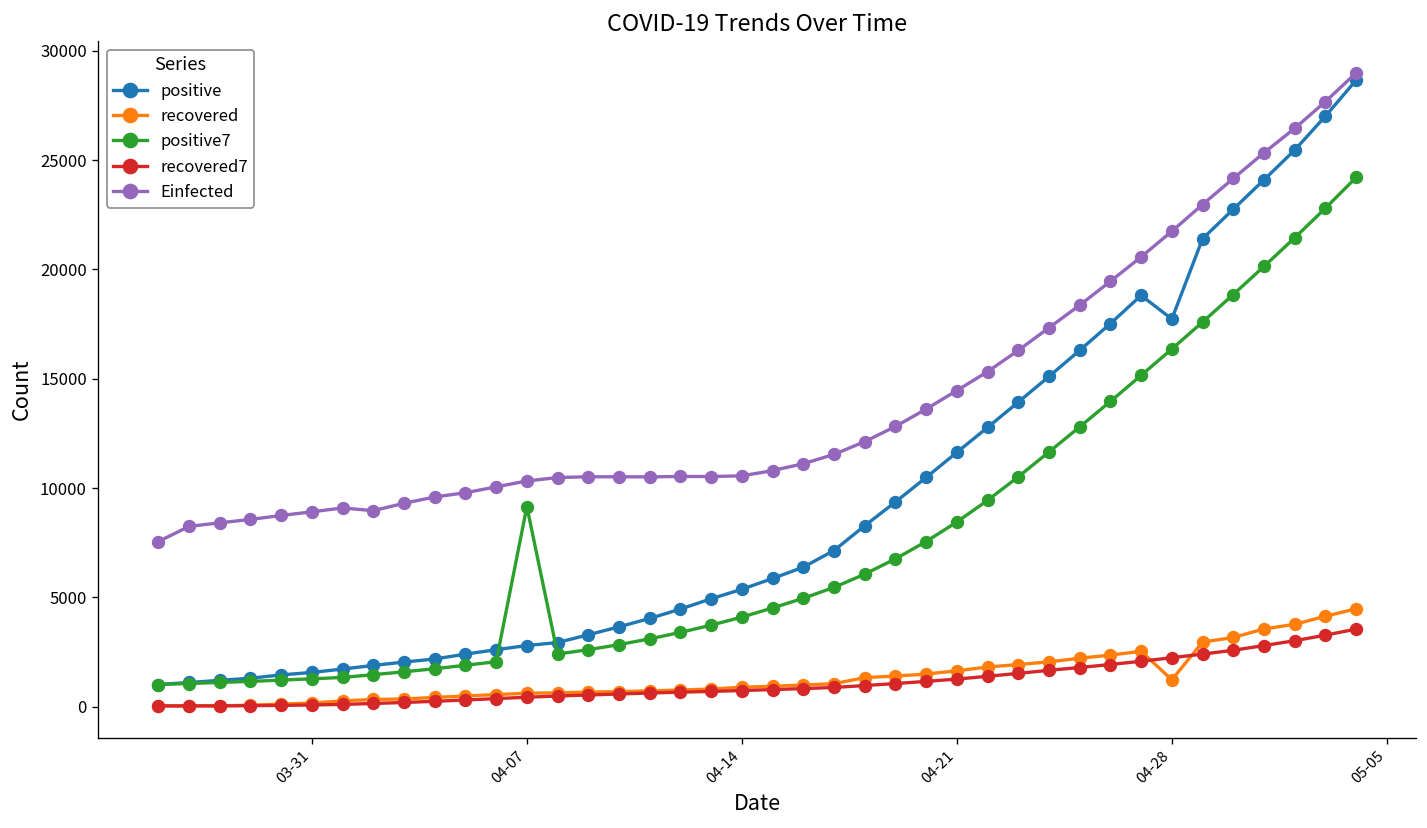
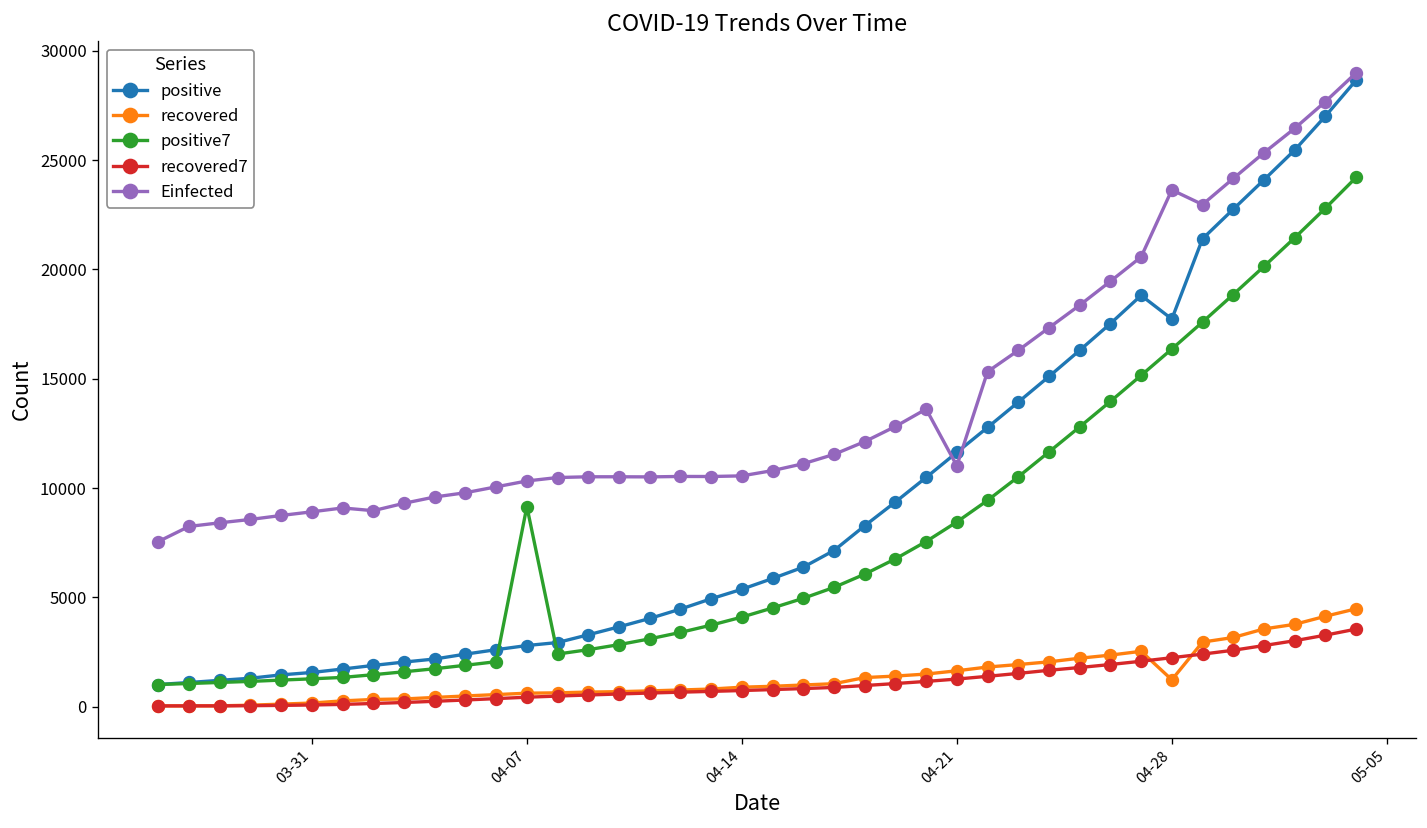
Einfected, 04-21: 14500 -> 11000
Einfected, 04-28: 21700 -> 23600
